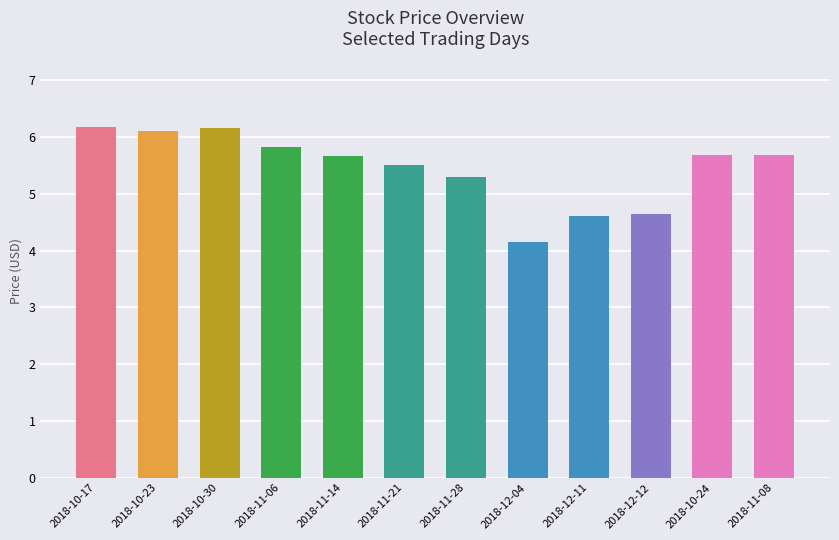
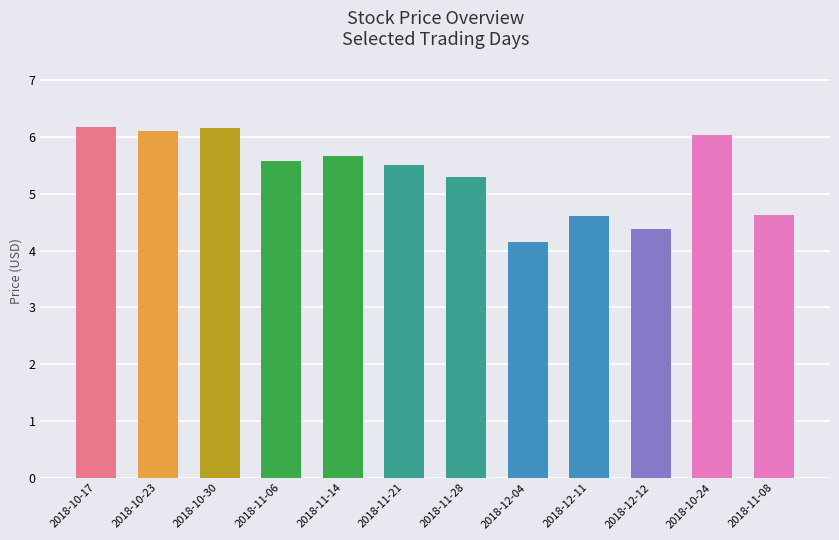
2018-11-06: 5.8 -> 5.6
2018-12-12: 4.7 -> 4.4
2018-10-24: 5.7 -> 6.0
2018-11-08: 5.7 -> 4.6
